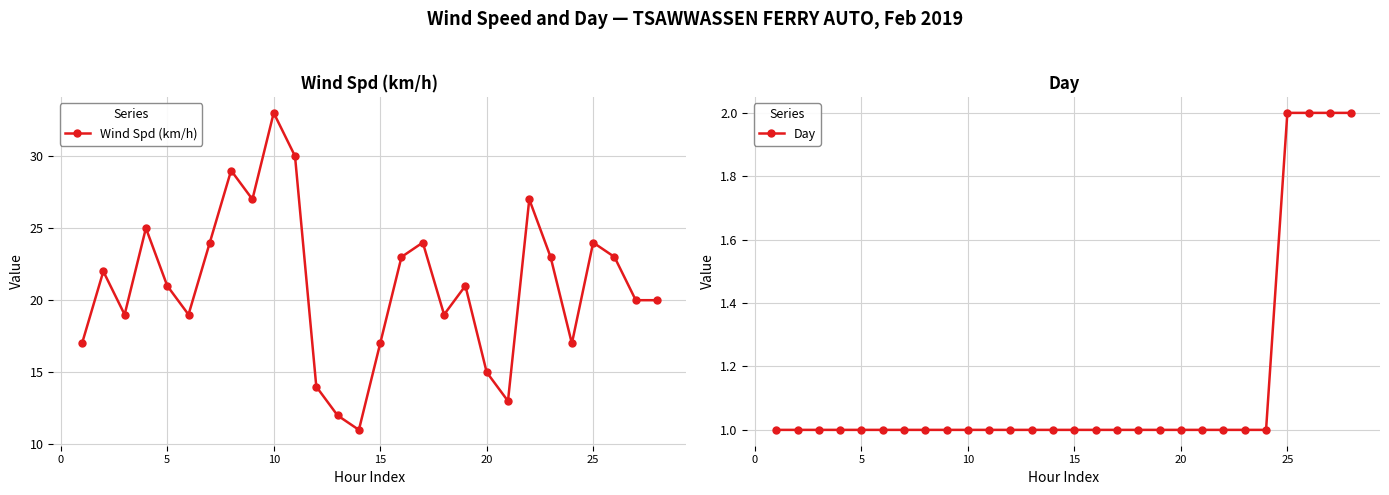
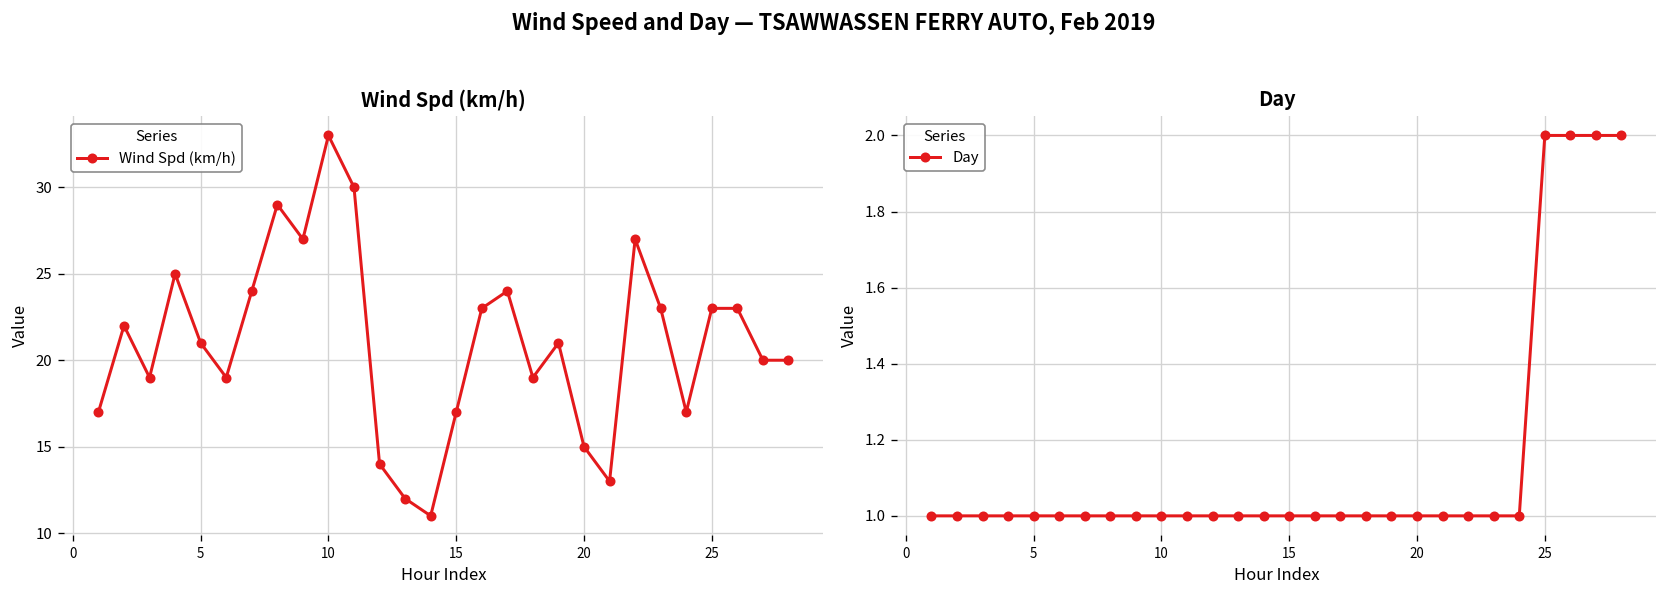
Wind Spd (km/h), 25: 24 -> 23
